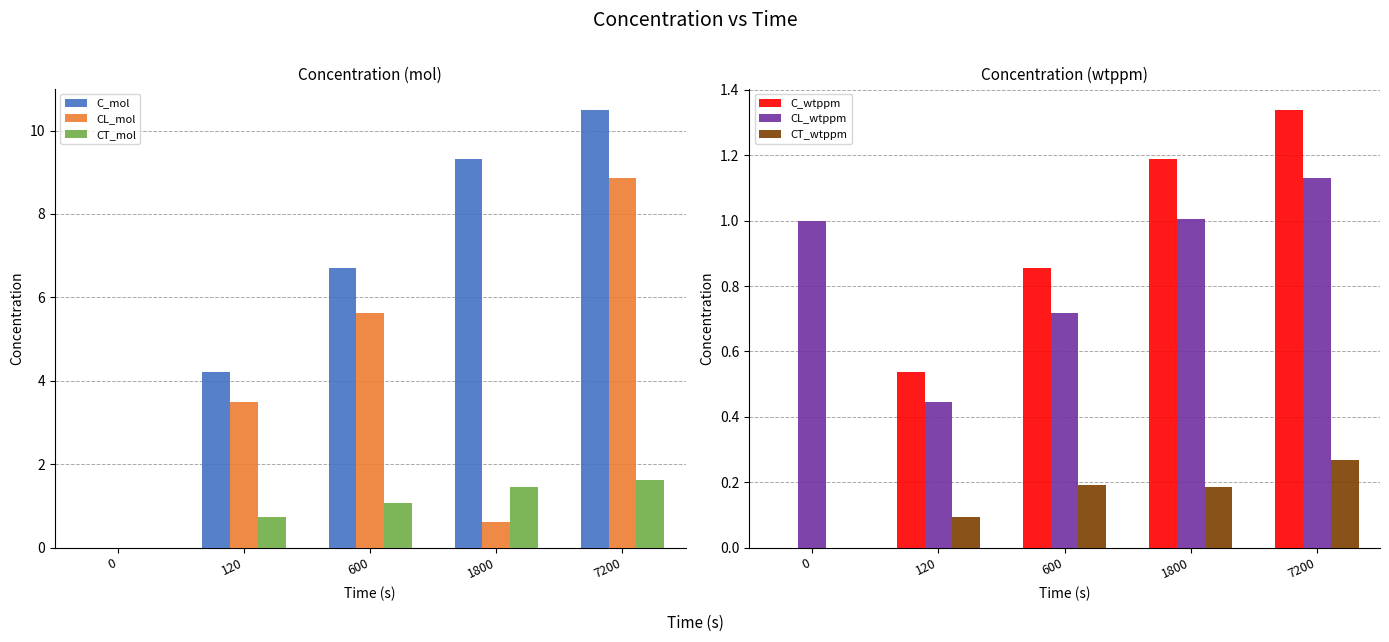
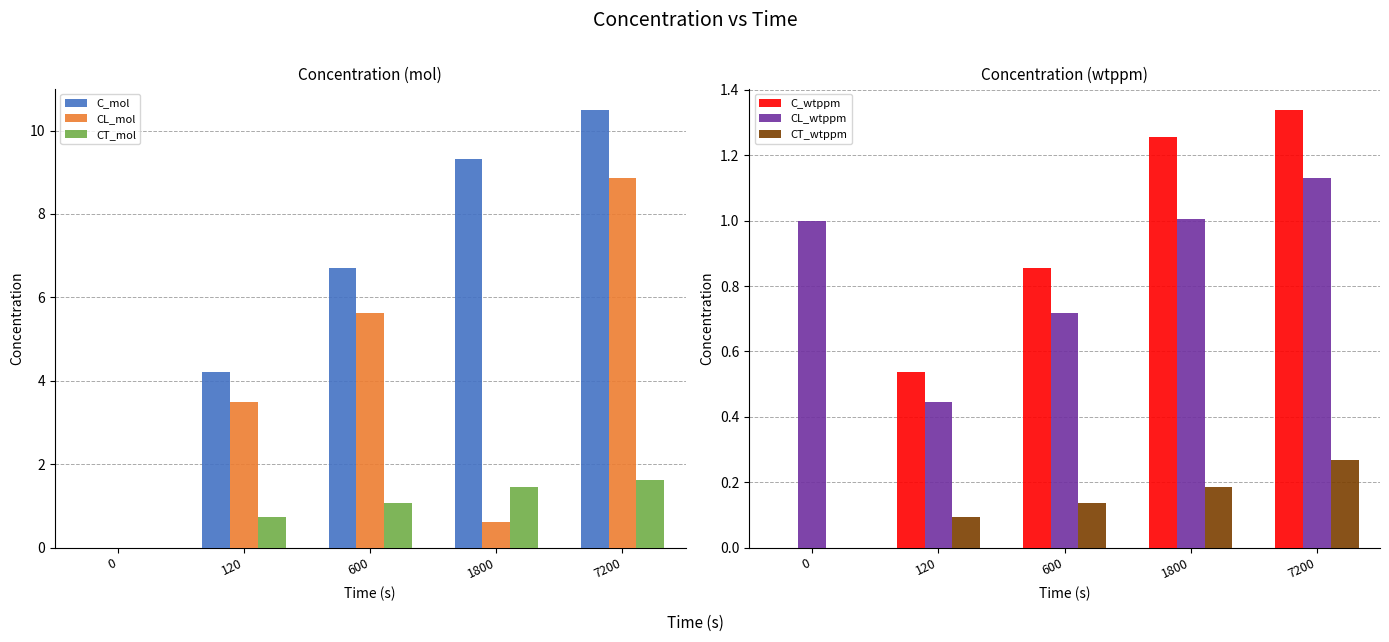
Concentration (wtppm), CT_wtppm, 600: 0.19 -> 0.14
Concentration (wtppm), C_wtppm, 1800: 1.19 -> 1.26
